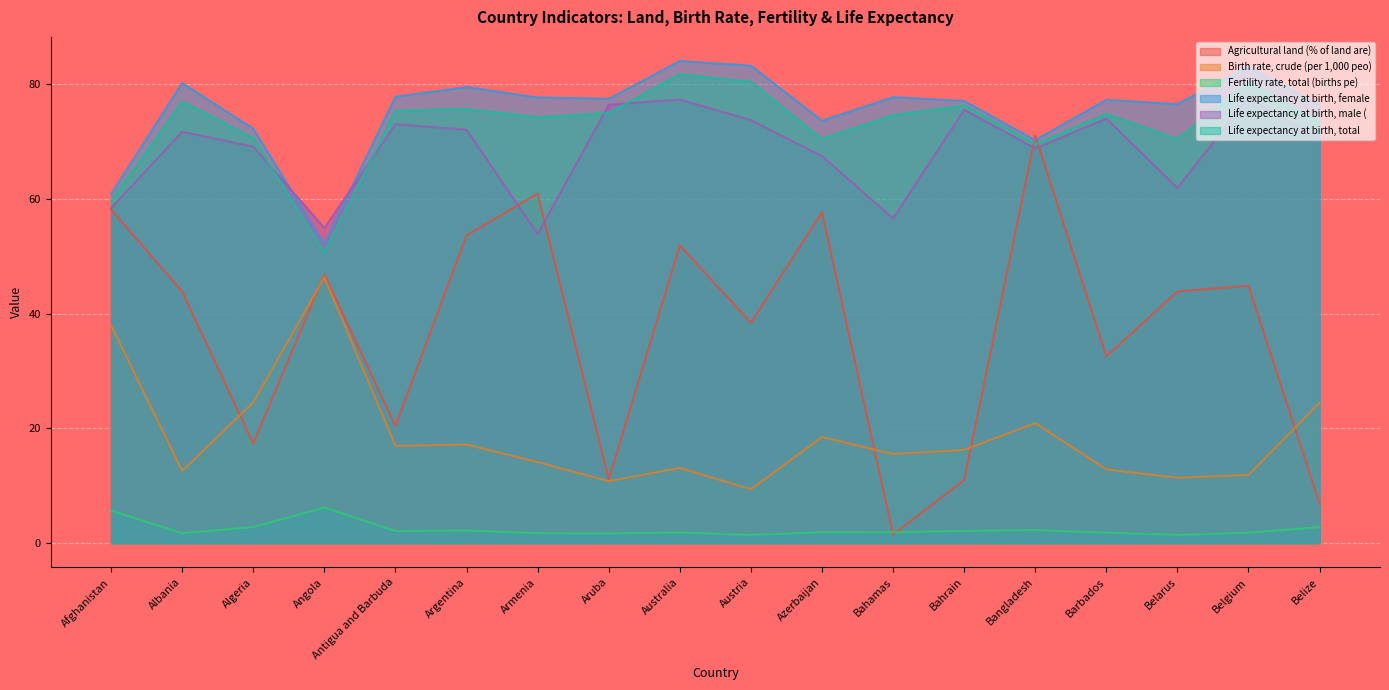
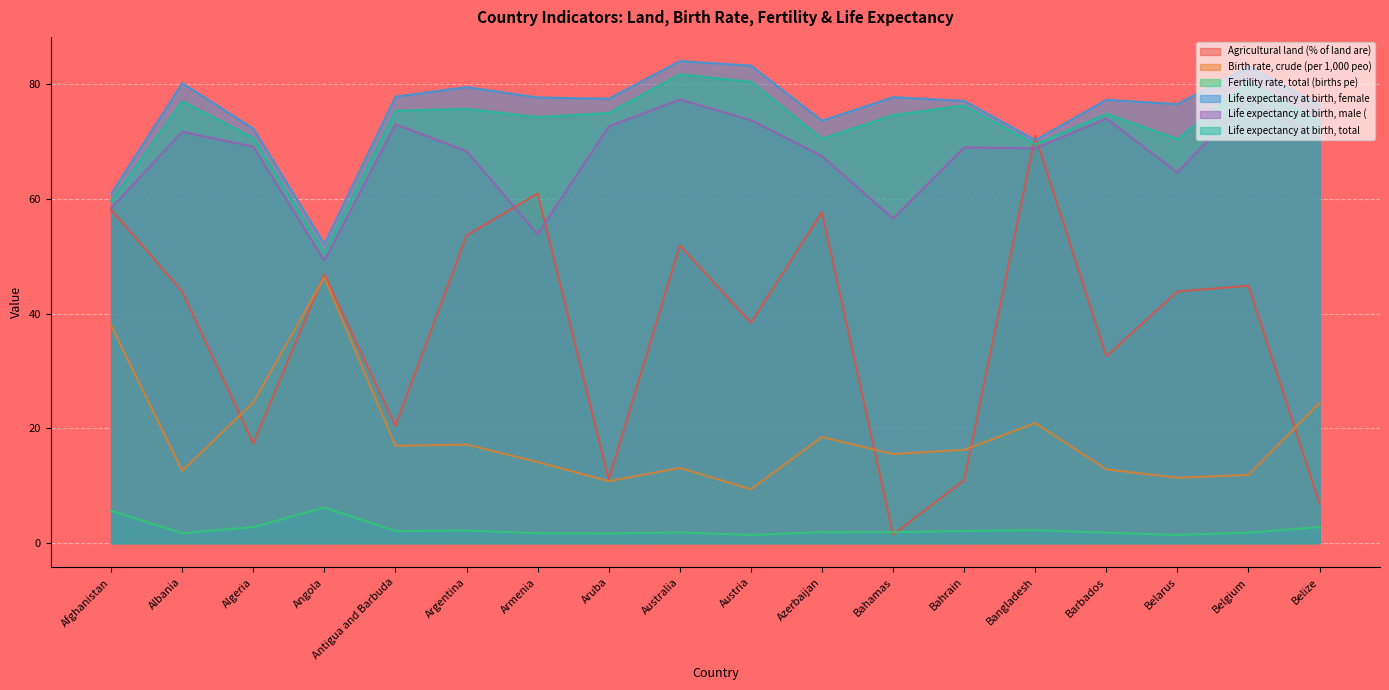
Life expectancy at birth, male (, Angola: 55 -> 49
Life expectancy at birth, male (, Argentina: 72 -> 68
Life expectancy at birth, male (, Aruba: 76 -> 73
Life expectancy at birth, male (, Bahrain: 76 -> 69
Life expectancy at birth, male (, Belarus: 62 -> 65
